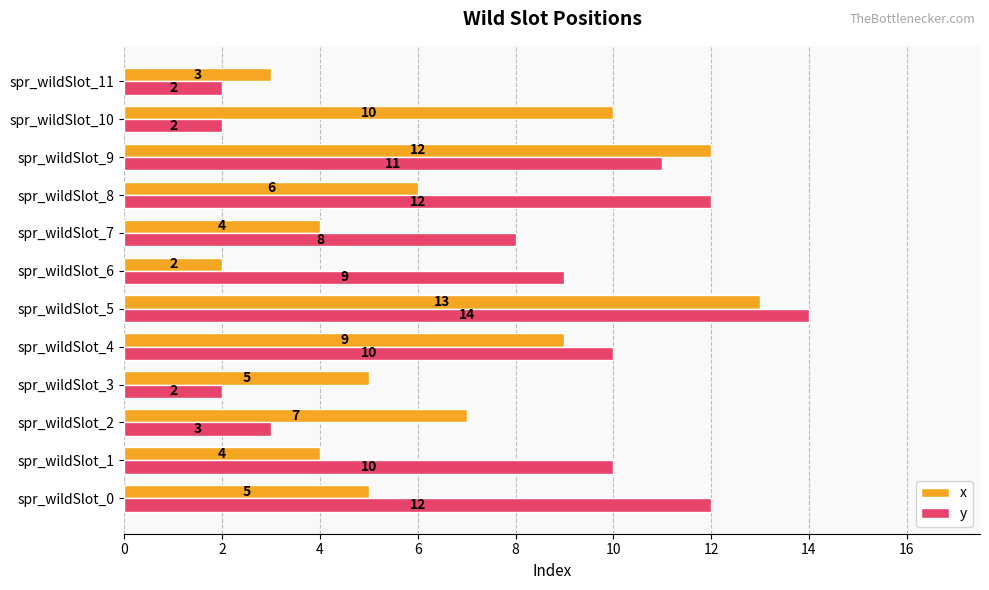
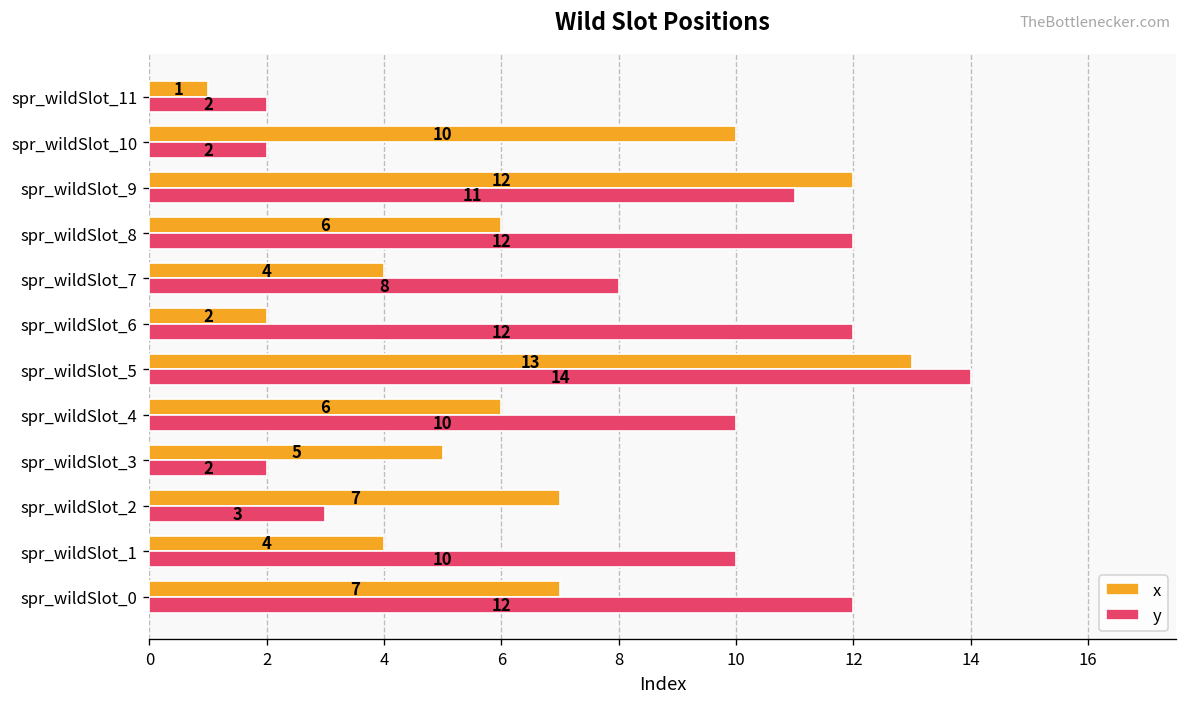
x, spr_wildSlot_11: 3 -> 1
y, spr_wildSlot_6: 9 -> 12
x, spr_wildSlot_4: 9 -> 6
x, spr_wildSlot_0: 5 -> 7
